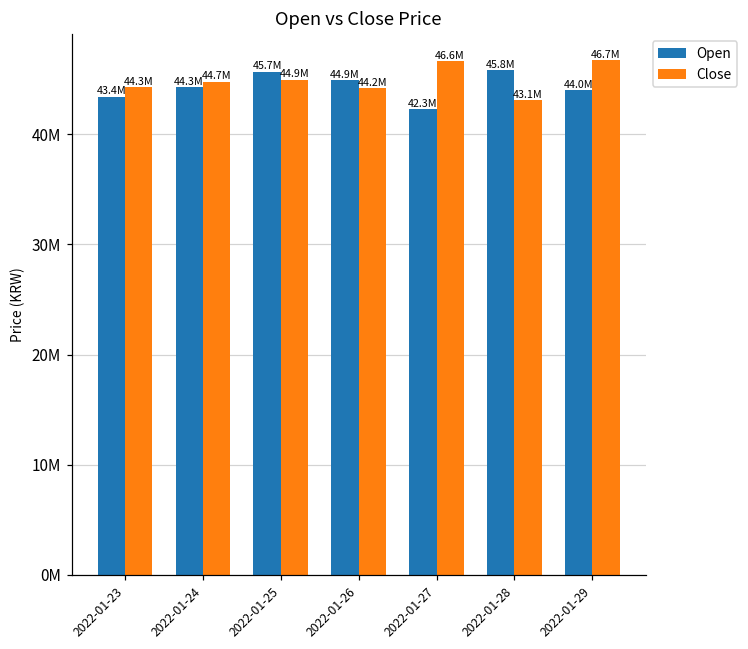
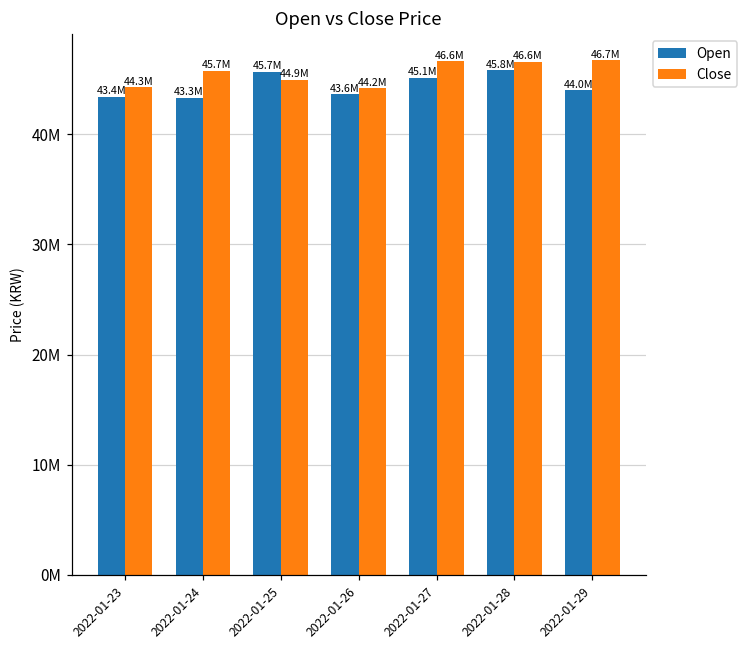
Open, 2022-01-24: 44.3M -> 43.3M
Close, 2022-01-24: 44.7M -> 45.7M
Open, 2022-01-26: 44.9M -> 43.6M
Open, 2022-01-27: 42.3M -> 45.1M
Close, 2022-01-28: 43.1M -> 46.6M
